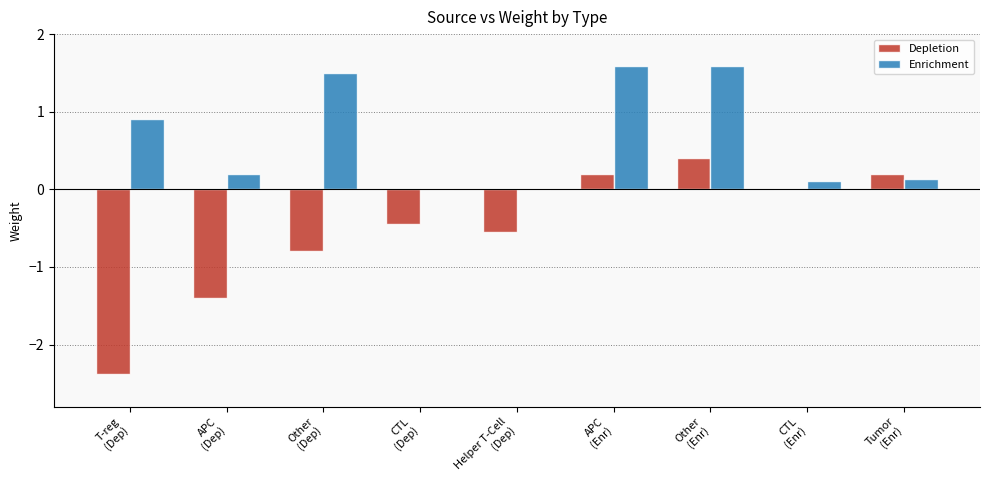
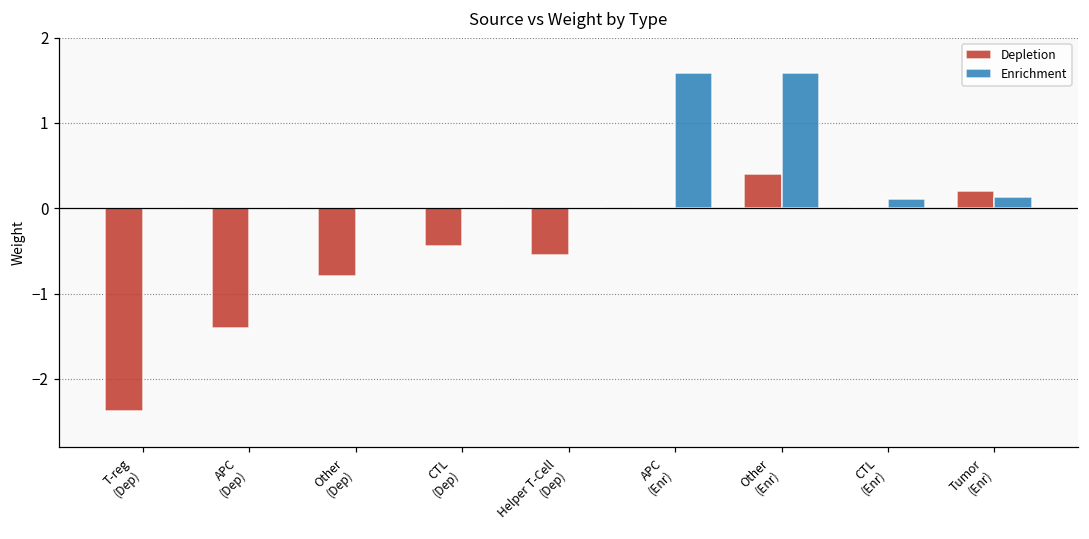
Enrichment, T-reg (Dep): 0.9 -> 0.0
Enrichment, APC (Dep): 0.2 -> 0.0
Enrichment, Other (Dep): 1.5 -> 0.0
Depletion, APC (Enr): 0.2 -> 0.0
